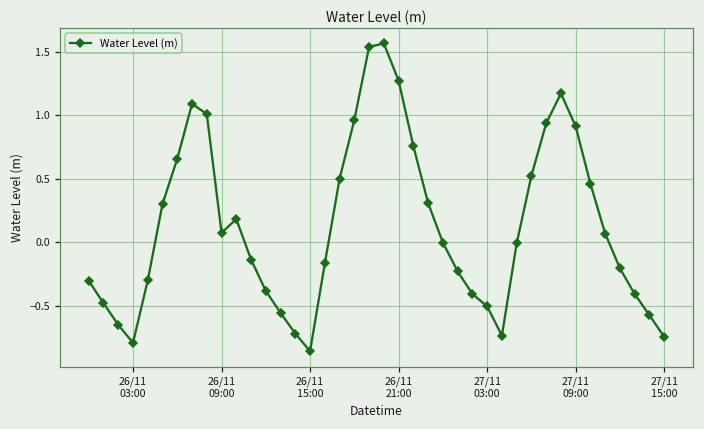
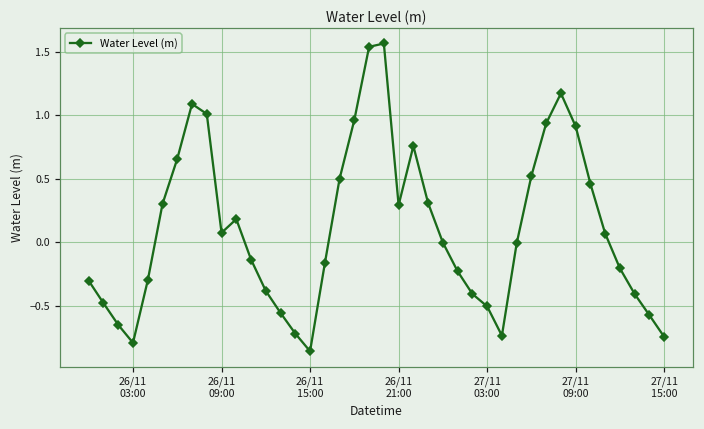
26/11 21:00: 1.27 -> 0.29
